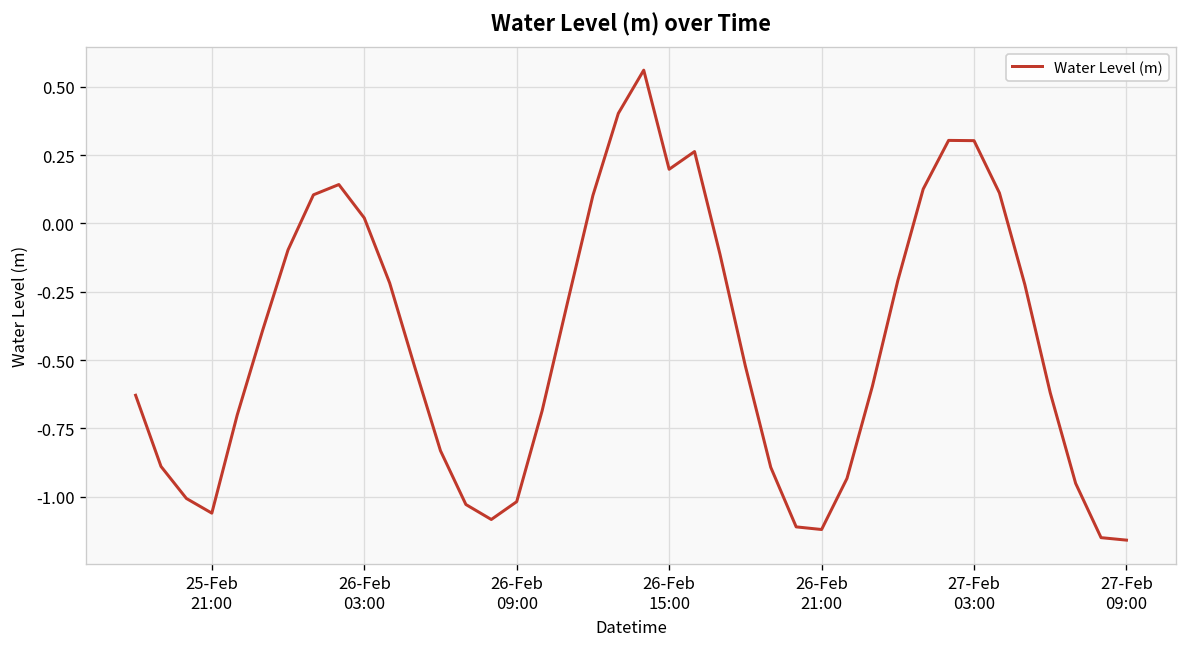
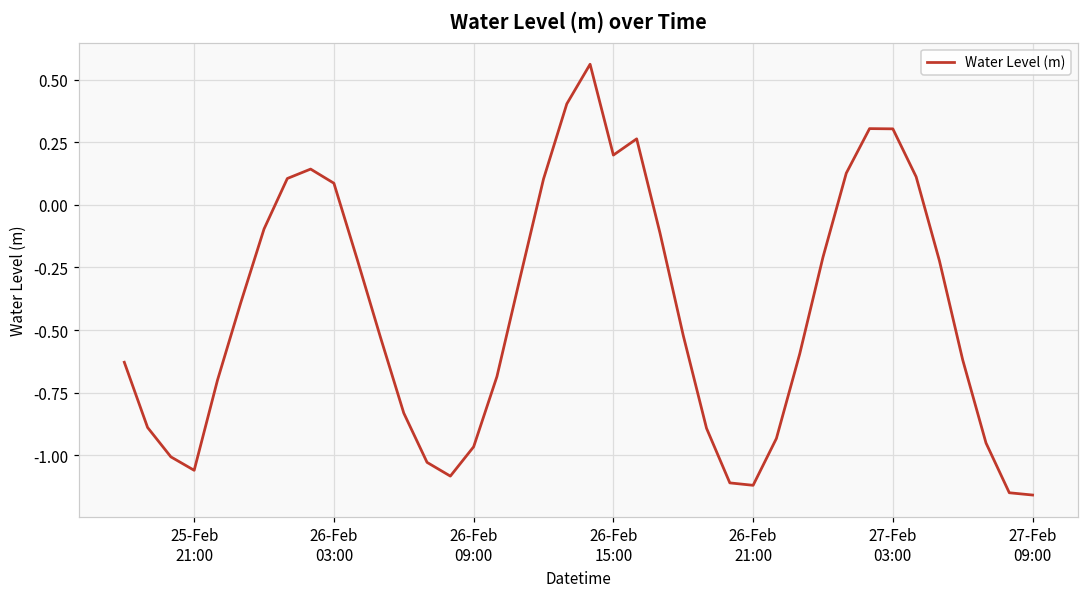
26-Feb 03:00: 0.02 -> 0.09
26-Feb 09:00: -1.02 -> -0.97
